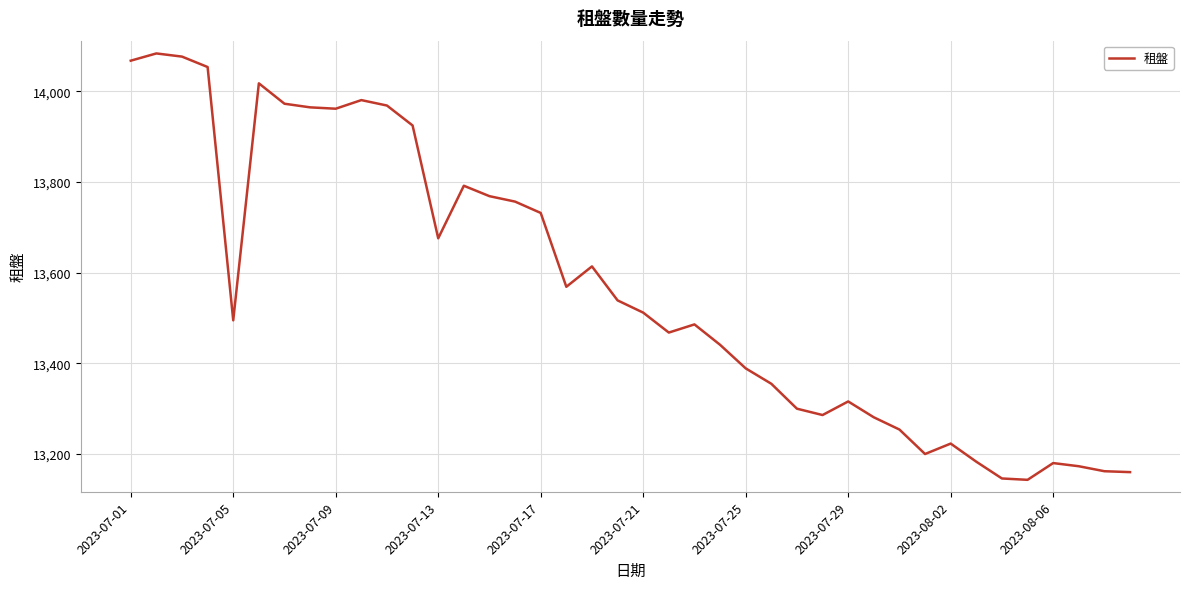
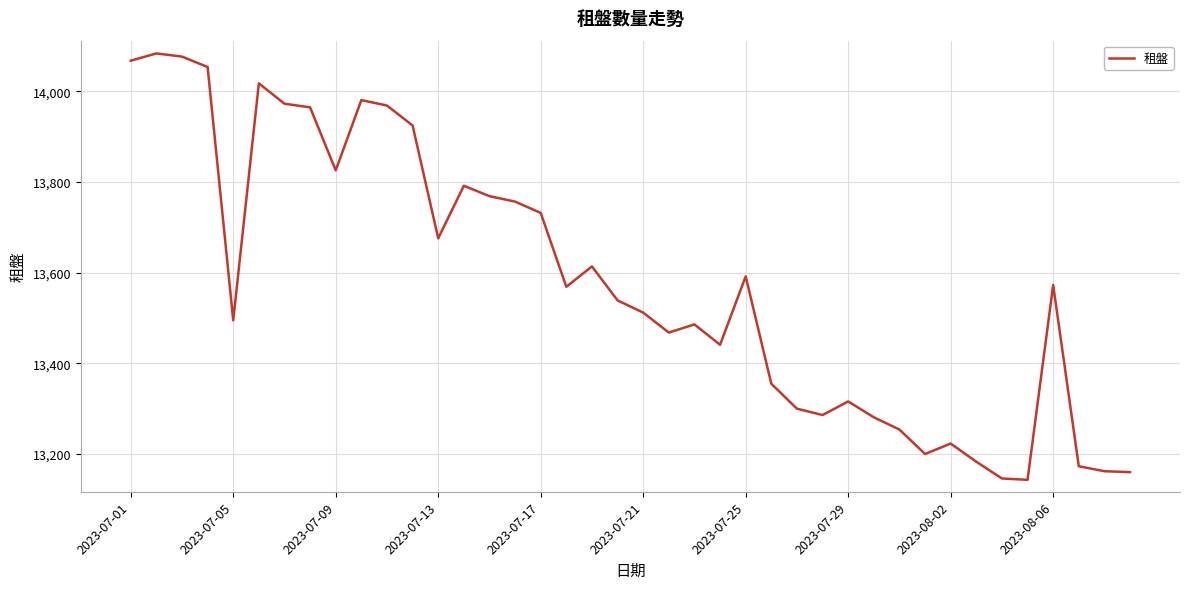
2023-07-09: 13,960 -> 13,830
2023-07-25: 13,390 -> 13,590
2023-08-06: 13,180 -> 13,570
